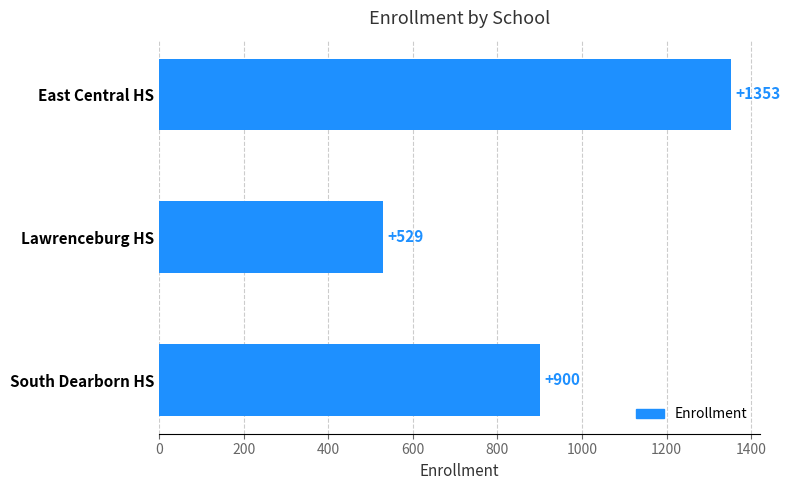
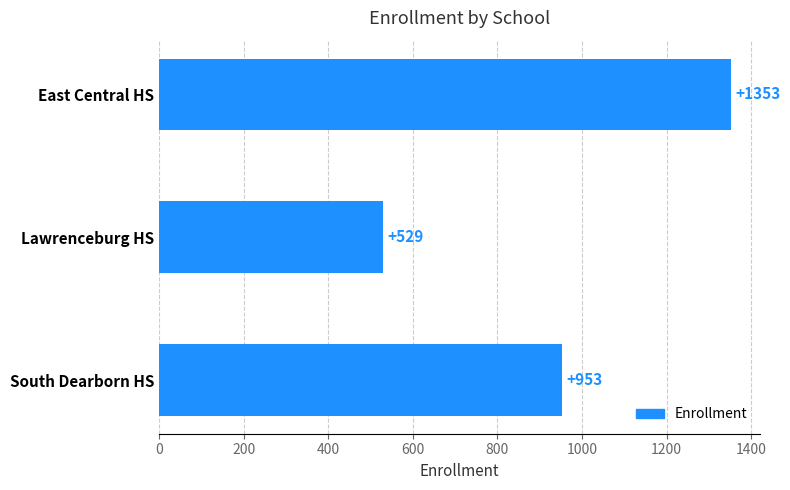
South Dearborn HS: +900 -> +953
